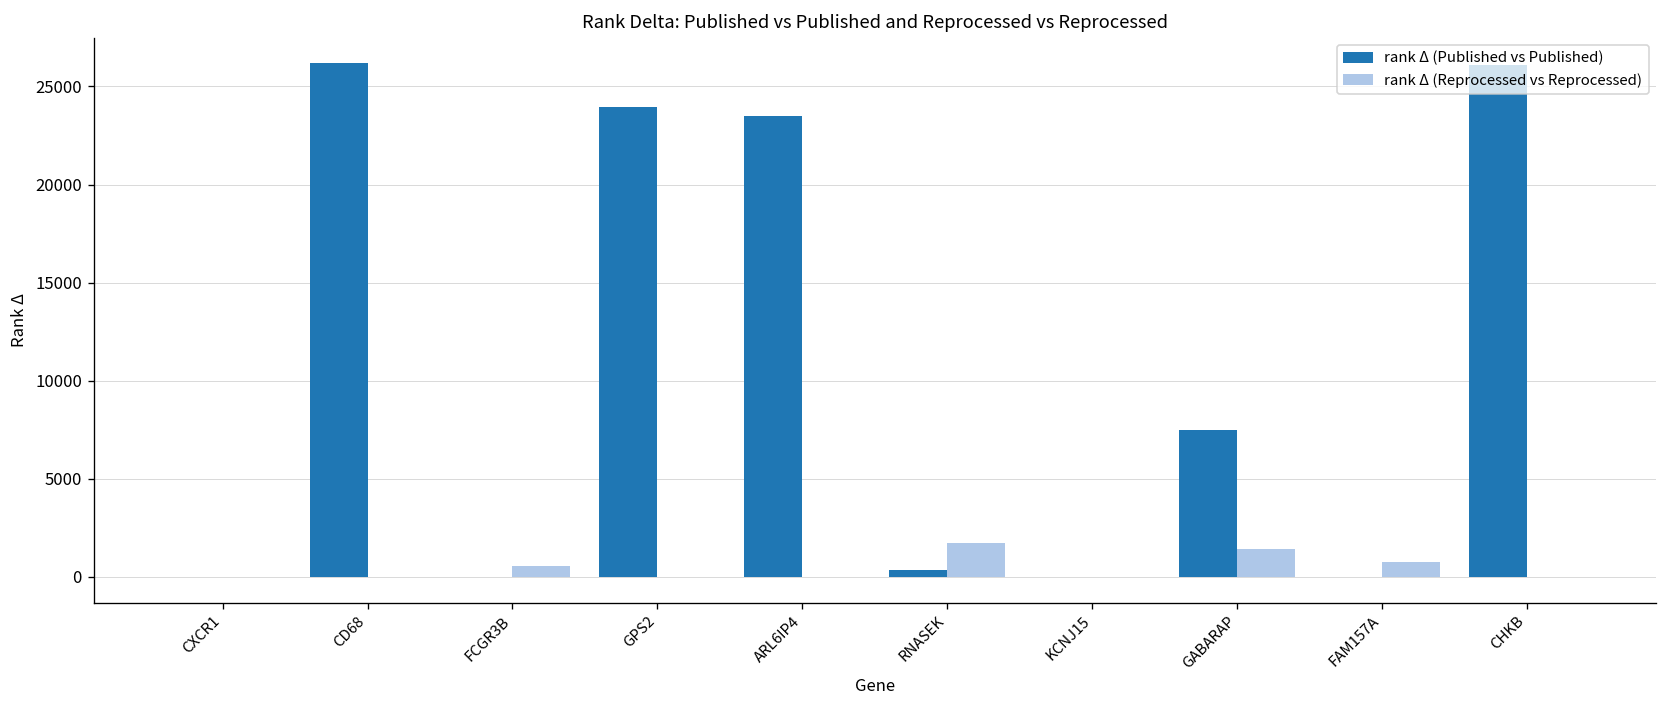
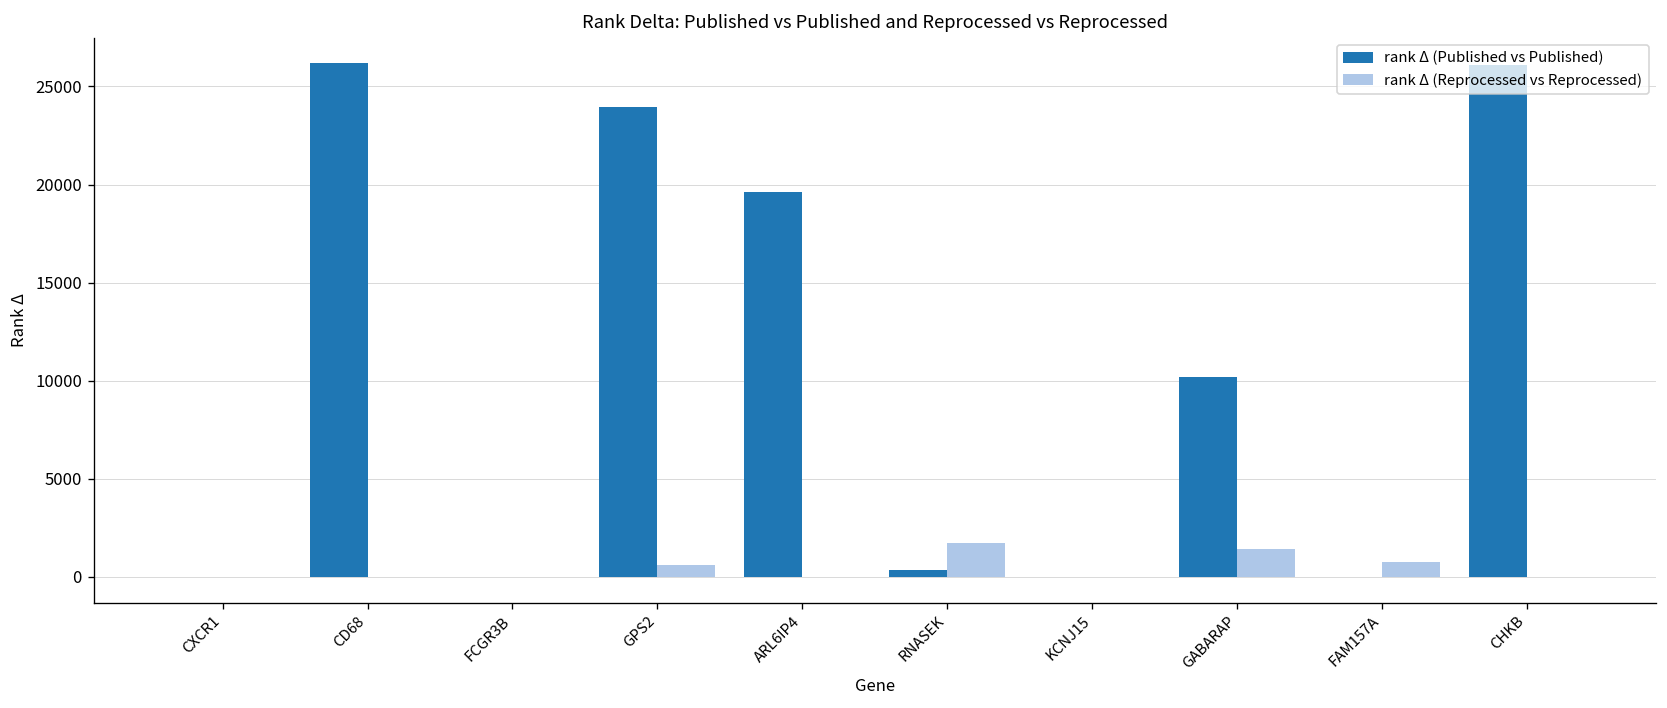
rank Δ (Reprocessed vs Reprocessed), FCGR3B: 500 -> 0
rank Δ (Reprocessed vs Reprocessed), GPS2: 0 -> 600
rank Δ (Published vs Published), ARL6IP4: 23500 -> 19600
rank Δ (Published vs Published), GABARAP: 7500 -> 10200
